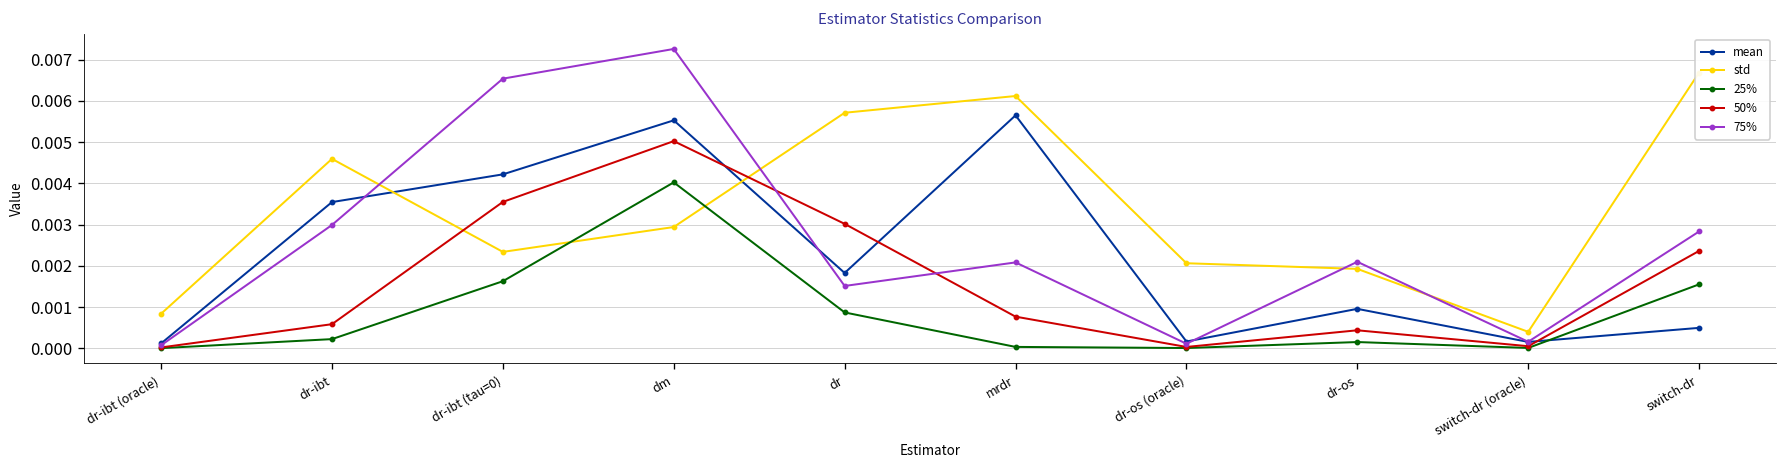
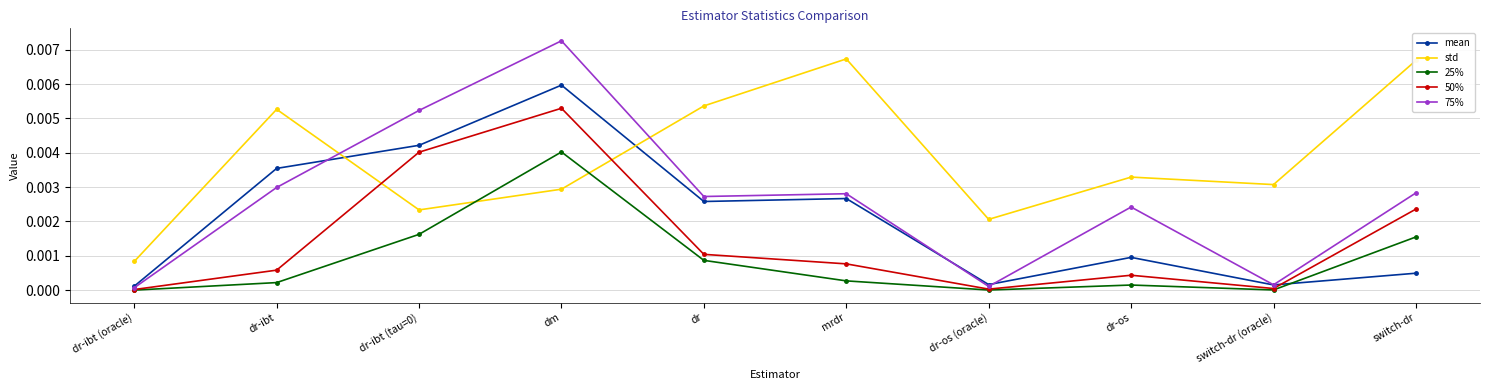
std, dr-ibt: 0.0046 -> 0.0053
50%, dr-ibt (tau=0): 0.0035 -> 0.0040
75%, dr-ibt (tau=0): 0.0065 -> 0.0052
mean, dm: 0.0055 -> 0.0060
50%, dm: 0.0050 -> 0.0053
mean, dr: 0.0018 -> 0.0026
std, dr: 0.0057 -> 0.0054
50%, dr: 0.0030 -> 0.0010
75%, dr: 0.0015 -> 0.0027
mean, mrdr: 0.0056 -> 0.0027
std, mrdr: 0.0061 -> 0.0067
25%, mrdr: 0.0000 -> 0.0003
75%, mrdr: 0.0021 -> 0.0028
std, dr-os: 0.0019 -> 0.0033
75%, dr-os: 0.0021 -> 0.0024
std, switch-dr (oracle): 0.0004 -> 0.0031
